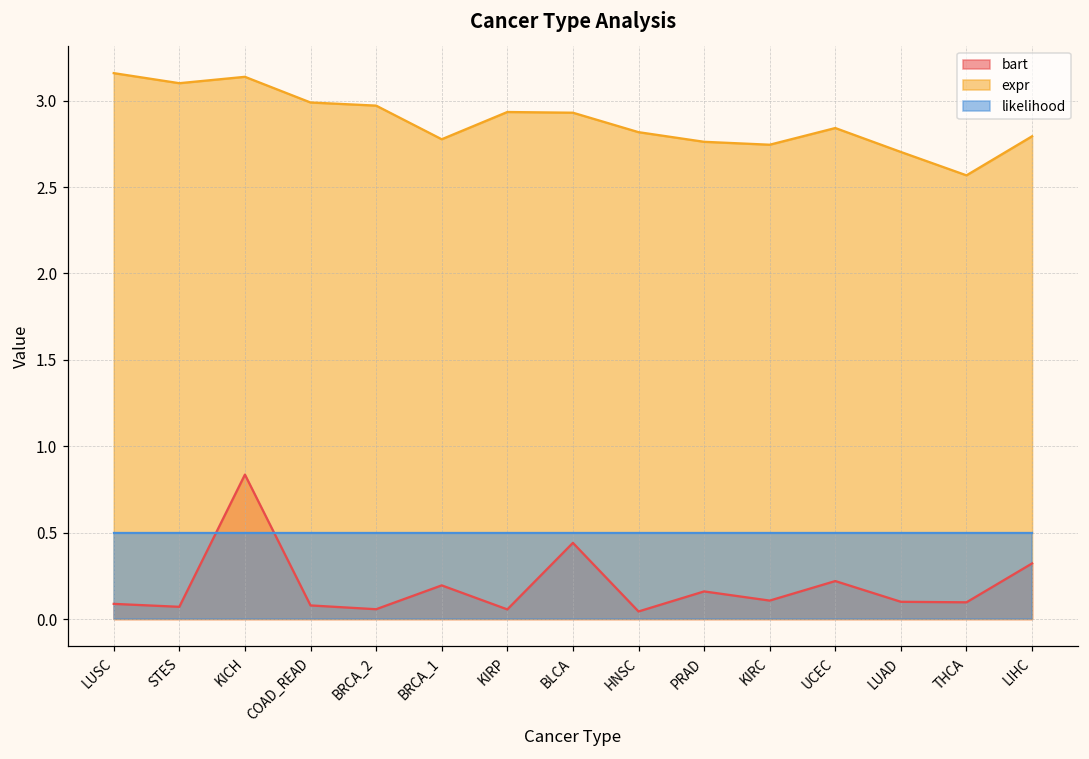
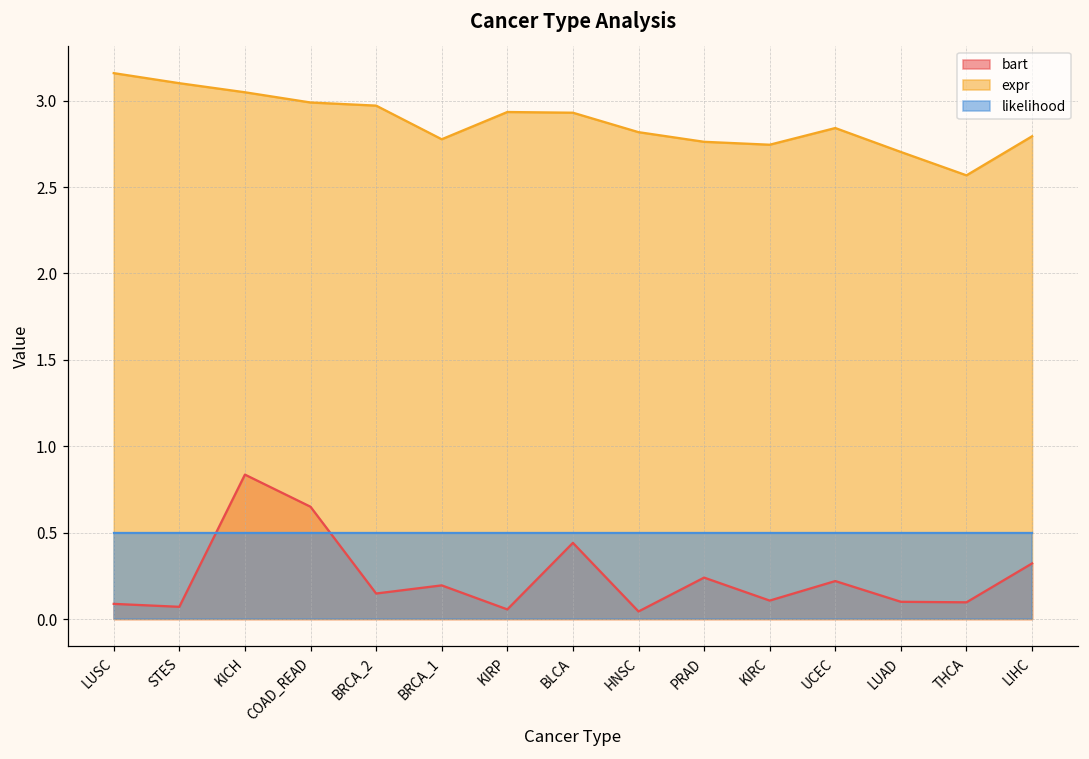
expr, KICH: 3.14 -> 3.05
bart, COAD_READ: 0.08 -> 0.65
bart, BRCA_2: 0.06 -> 0.15
bart, PRAD: 0.16 -> 0.24
